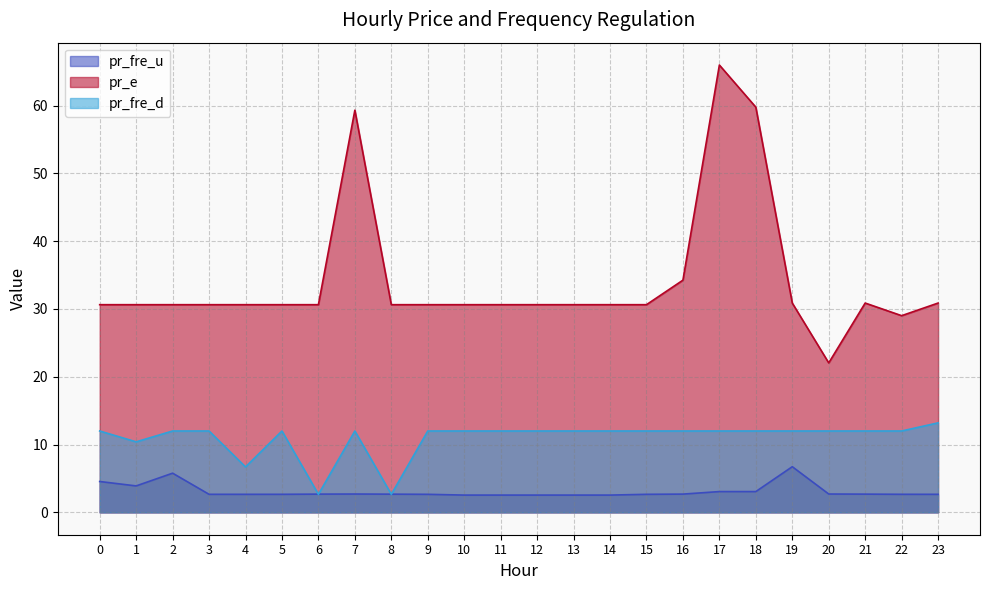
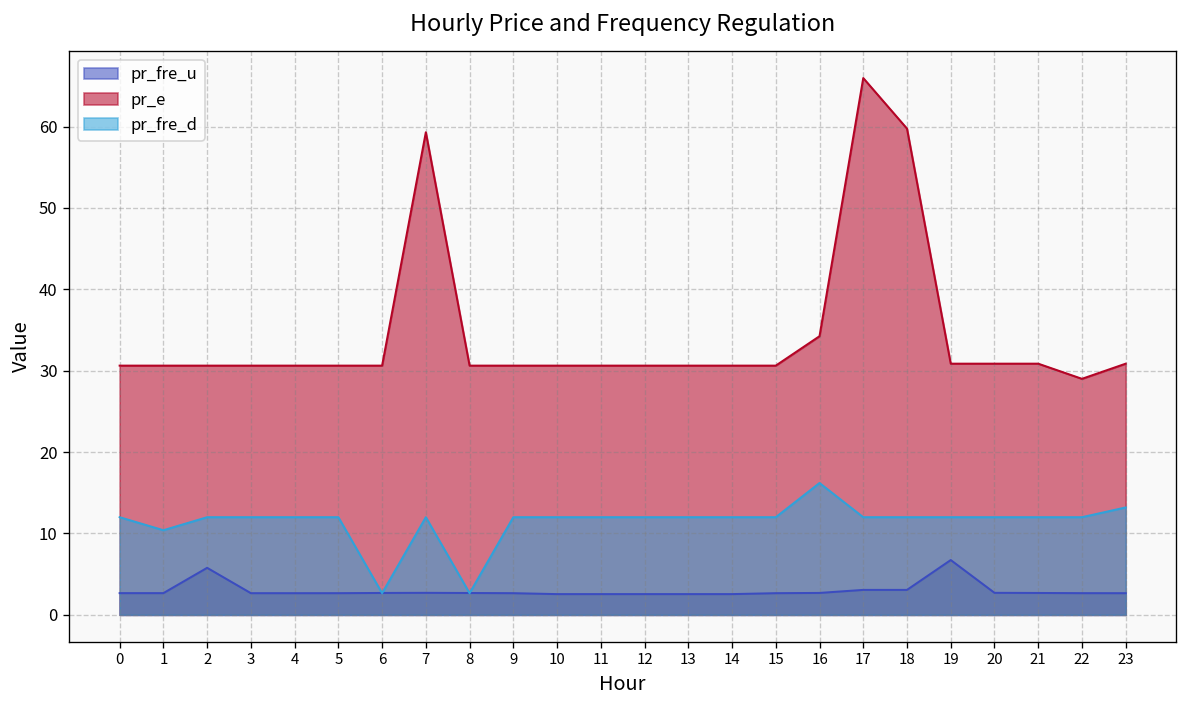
pr_fre_u, 0: 5 -> 3
pr_fre_u, 1: 4 -> 3
pr_fre_d, 4: 7 -> 12
pr_fre_d, 16: 12 -> 16
pr_e, 20: 22 -> 31
